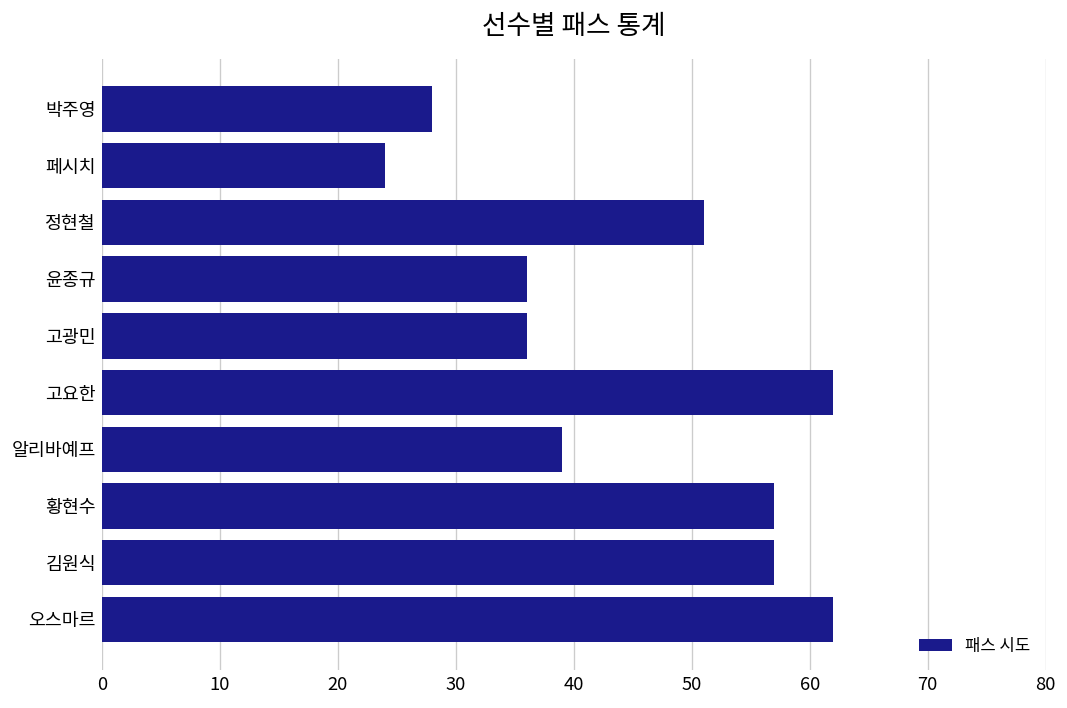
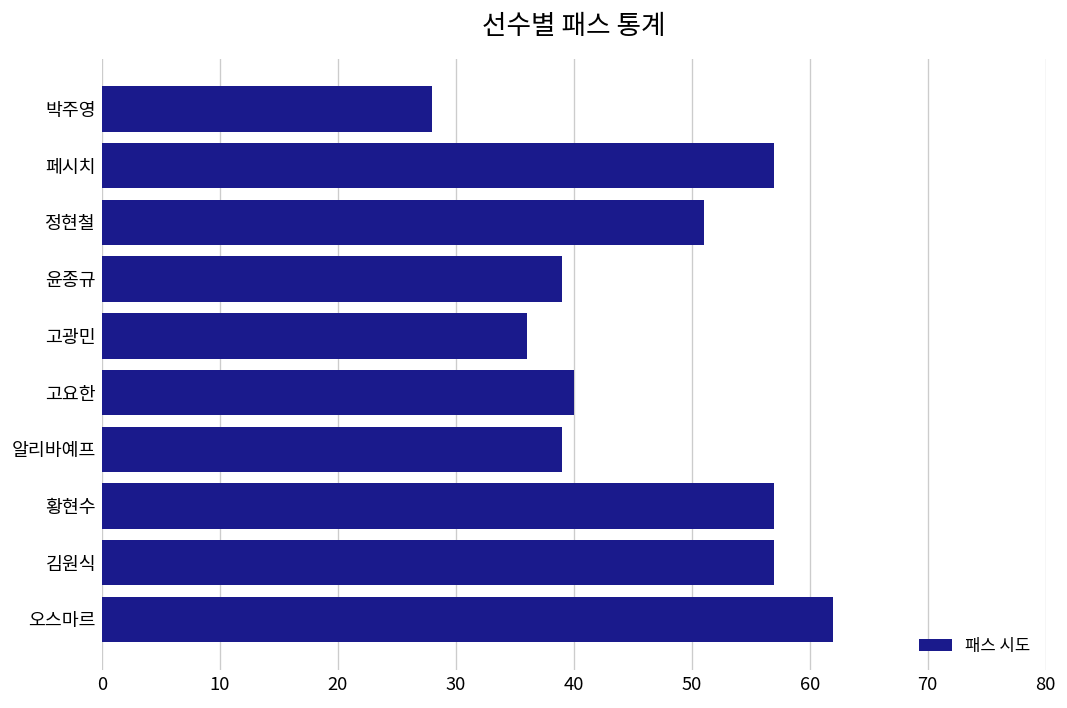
페시치: 24 -> 57
윤종규: 36 -> 39
고요한: 62 -> 40
